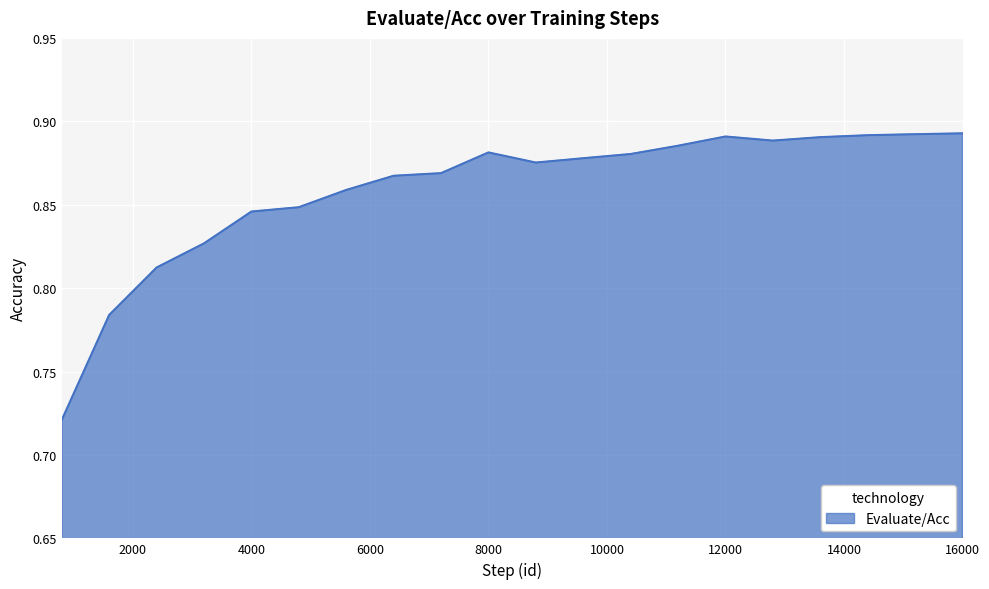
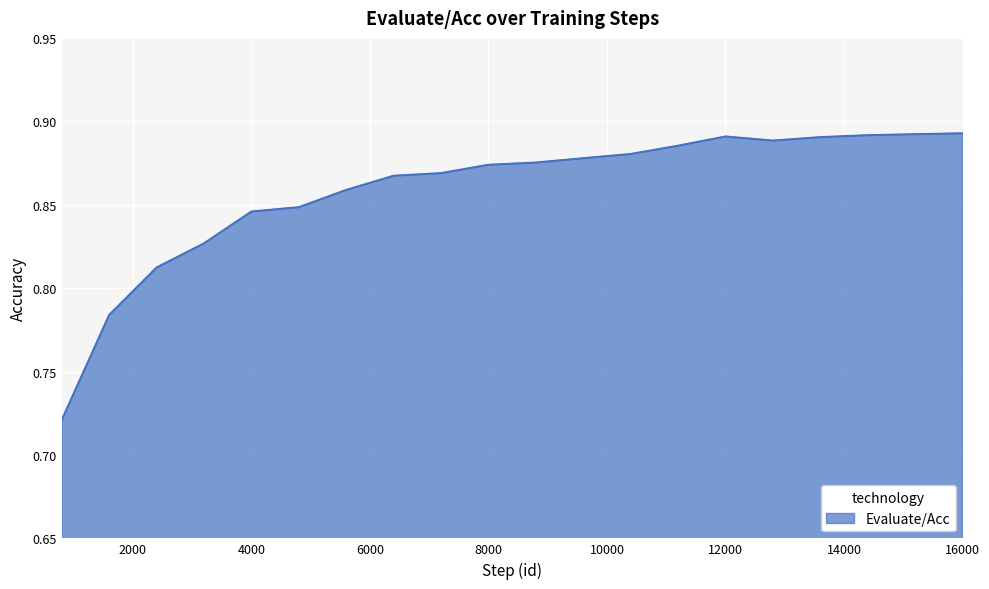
8000: 0.881 -> 0.874
